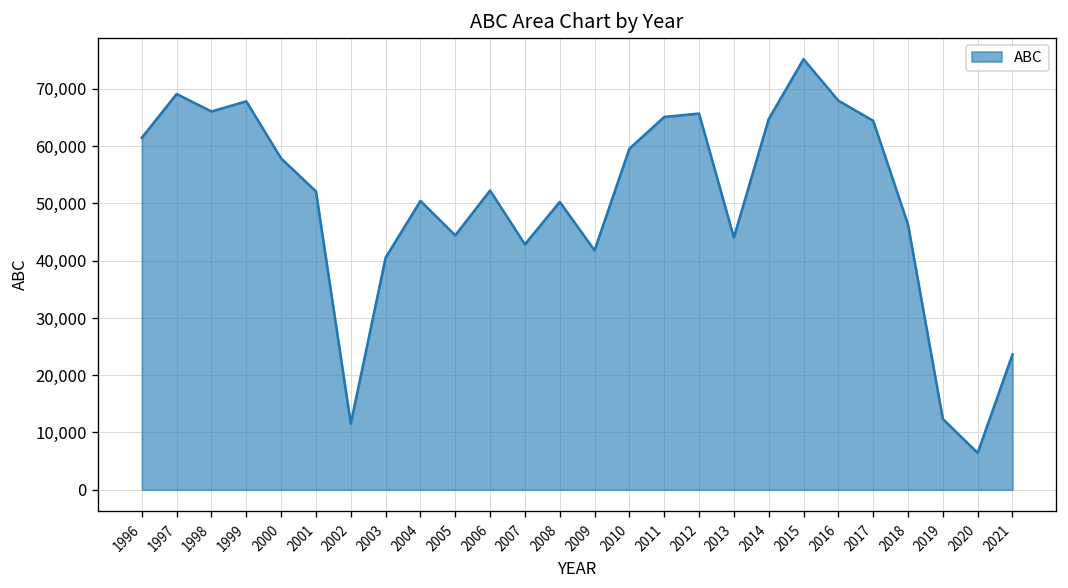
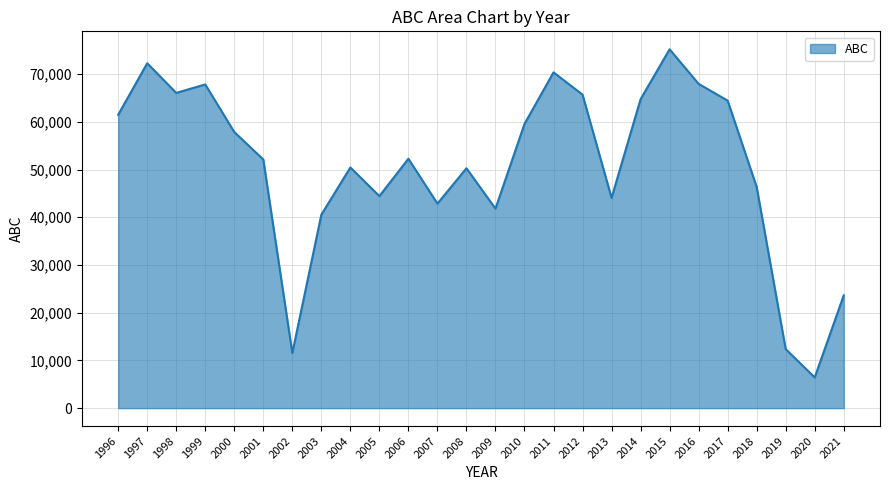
1997: 69,000 -> 72,000
2011: 65,000 -> 70,000
